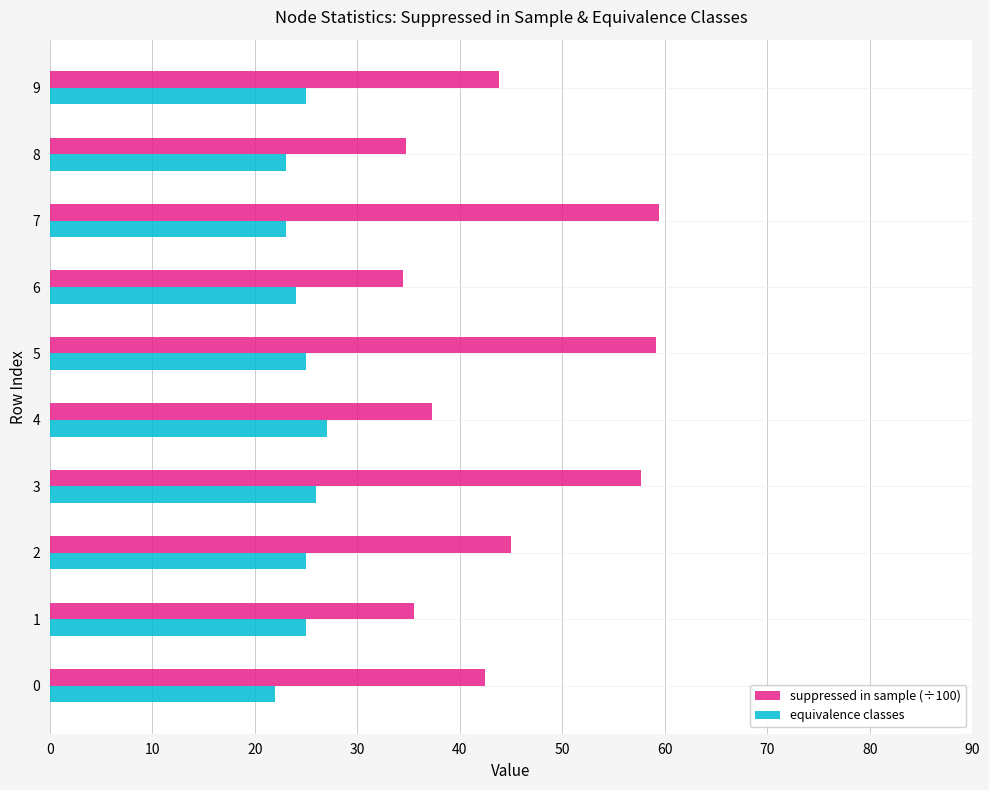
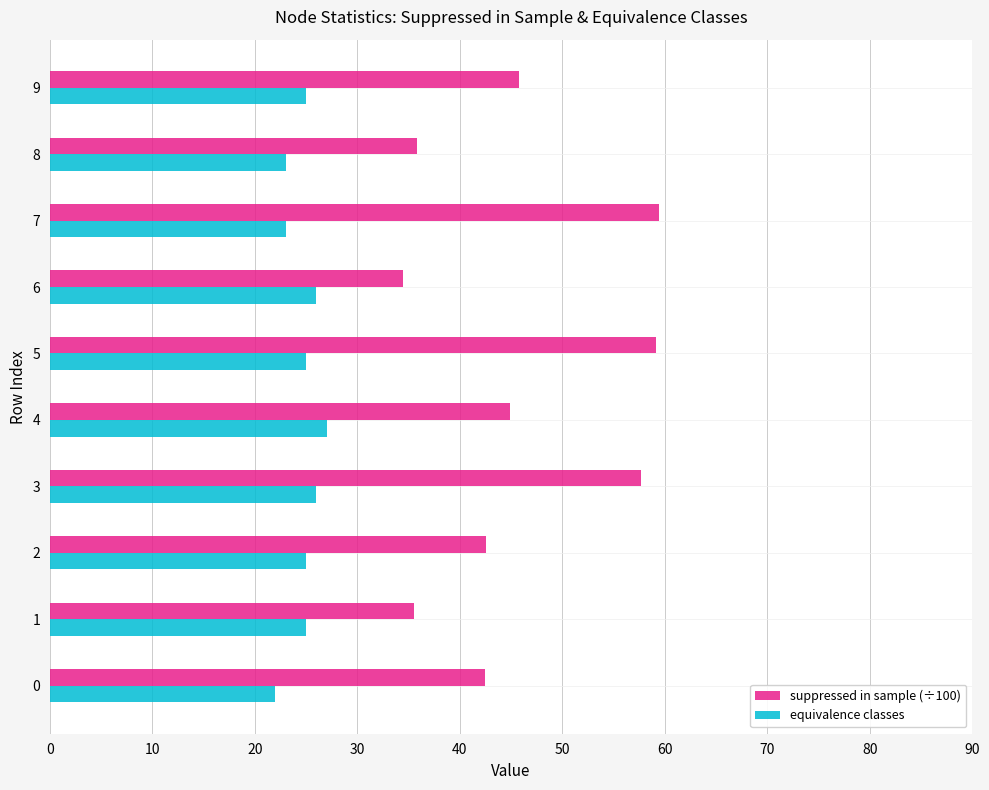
suppressed in sample (÷100), 9: 43.8 -> 45.8
suppressed in sample (÷100), 8: 34.7 -> 35.8
equivalence classes, 6: 24 -> 26
suppressed in sample (÷100), 4: 37.3 -> 44.9
suppressed in sample (÷100), 2: 45.0 -> 42.6
